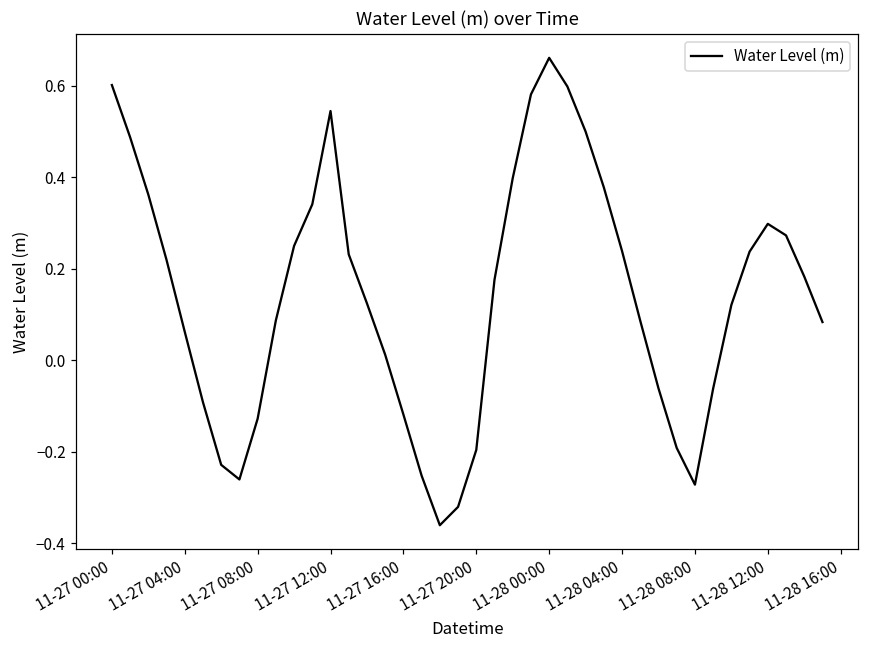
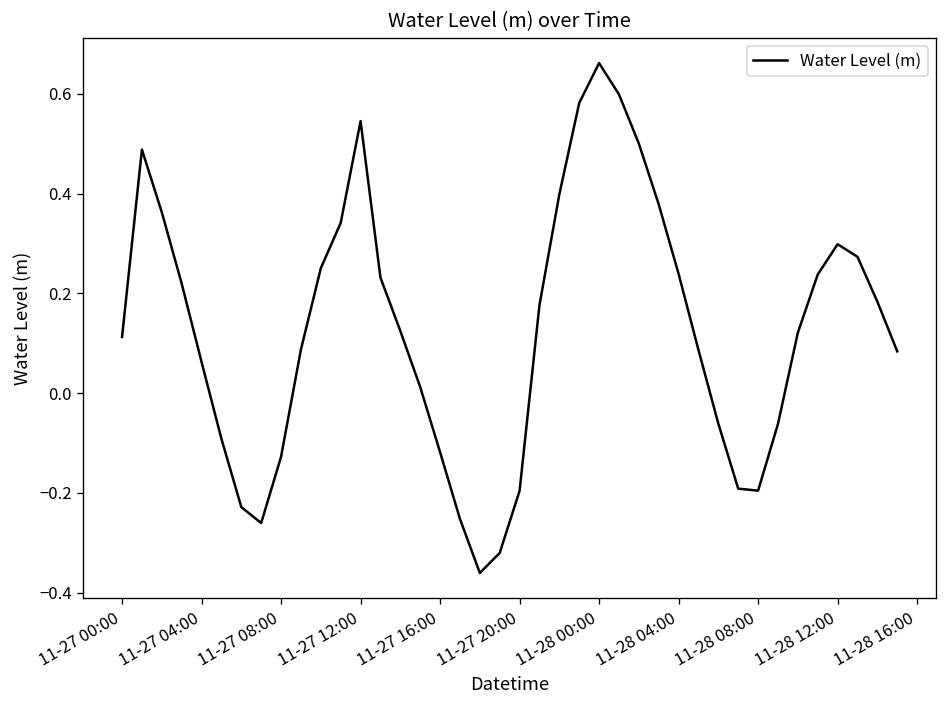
11-27 00:00: 0.60 -> 0.11
11-28 08:00: -0.27 -> -0.20
